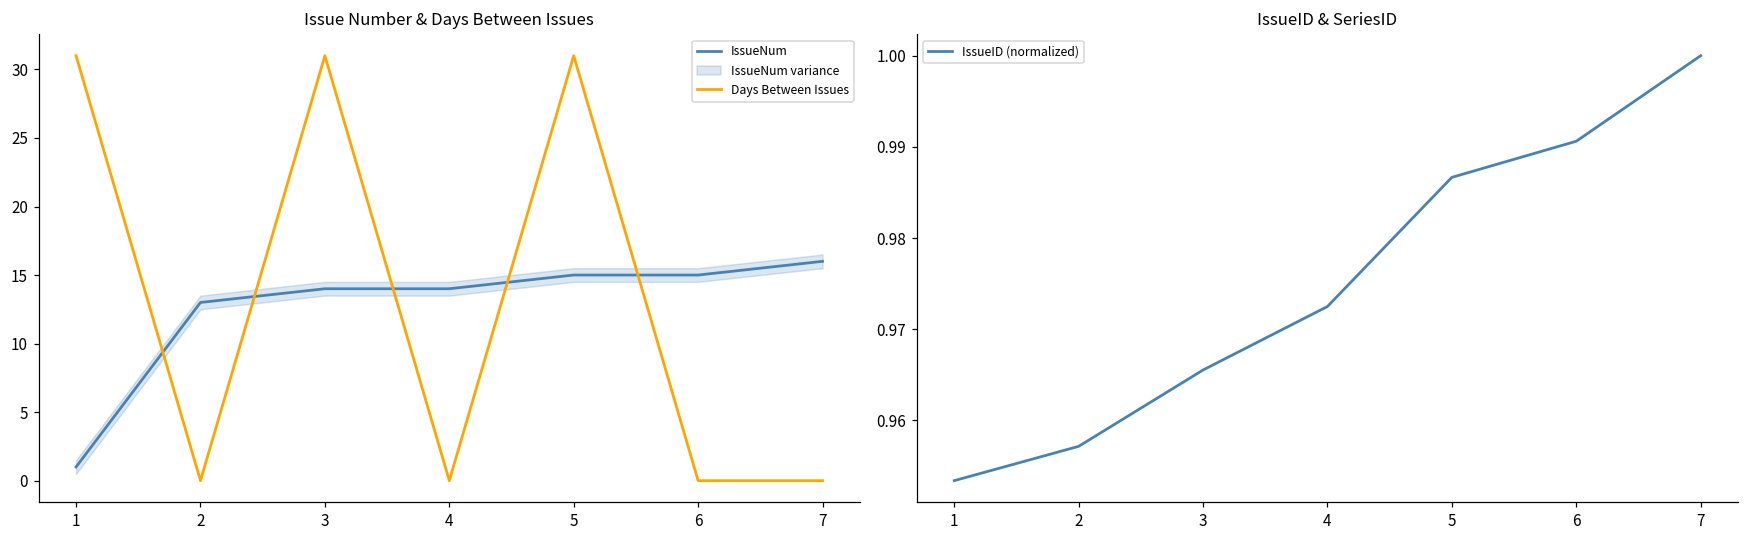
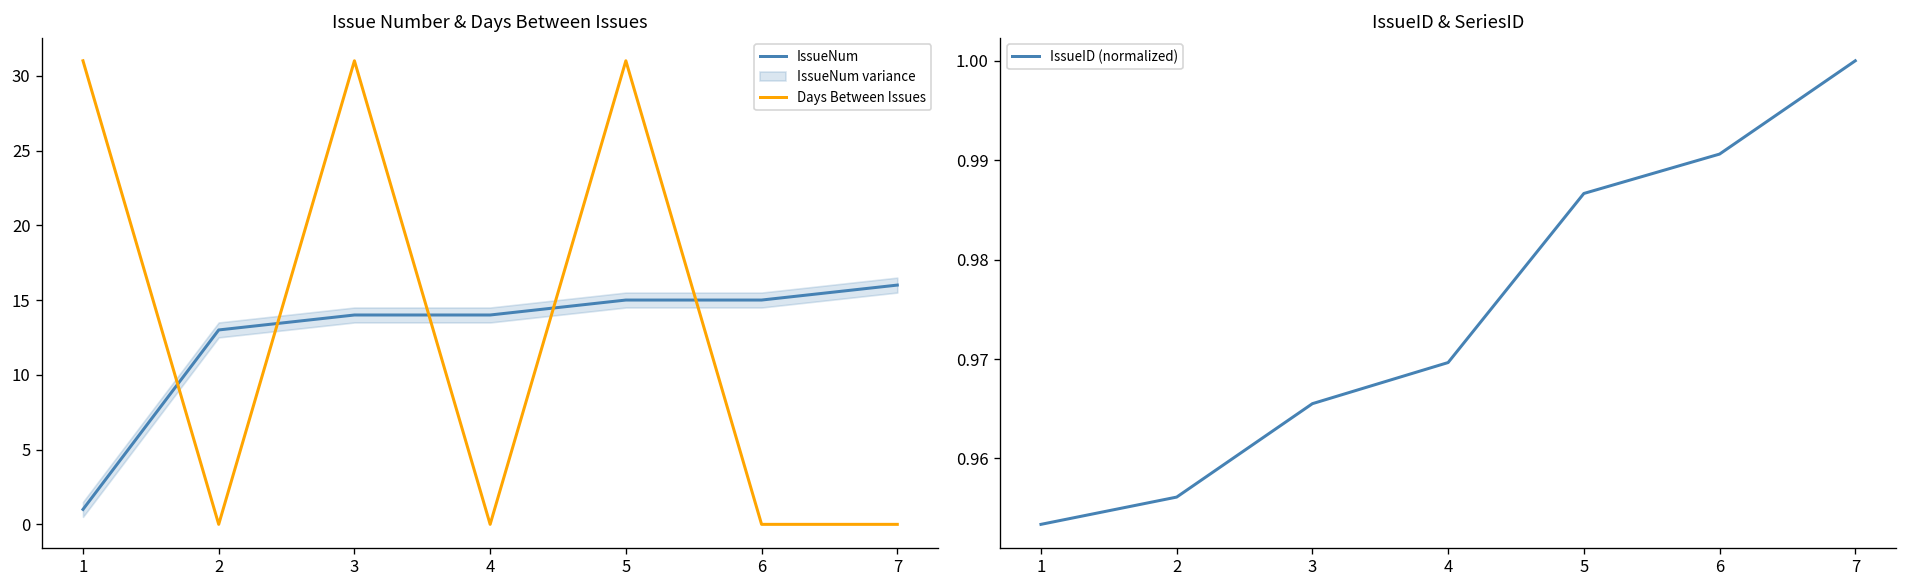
IssueID & SeriesID, 2: 0.957 -> 0.956
IssueID & SeriesID, 4: 0.972 -> 0.970
